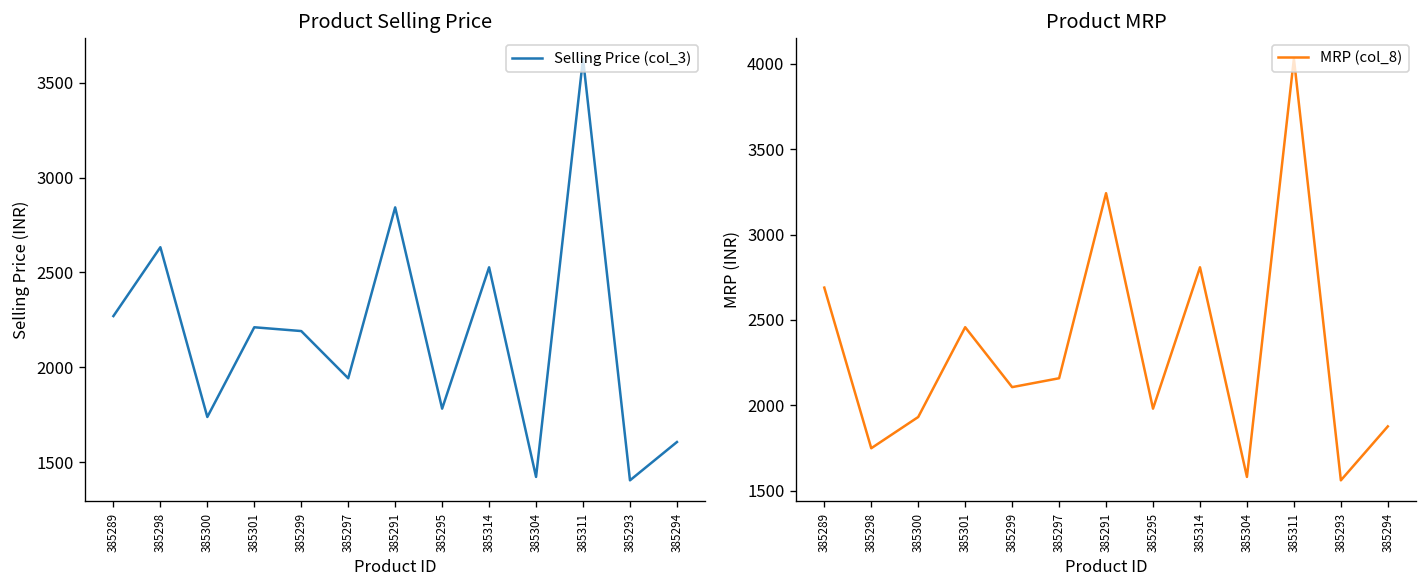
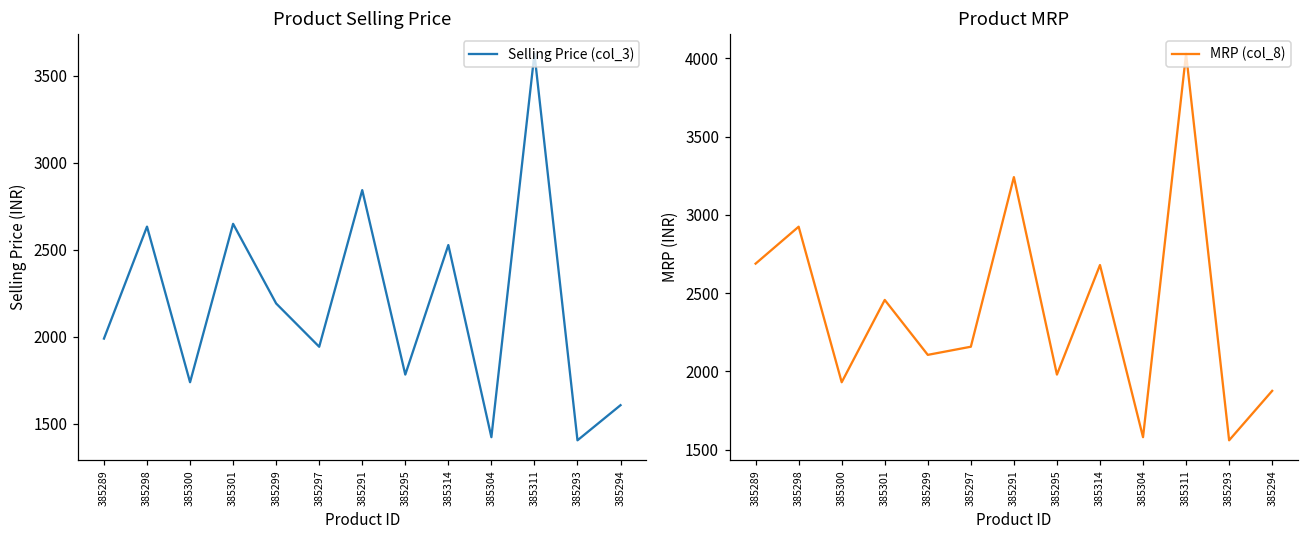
Product Selling Price, 385289: 2270 -> 1990
Product Selling Price, 385301: 2210 -> 2650
Product MRP, 385298: 1750 -> 2930
Product MRP, 385314: 2810 -> 2680
